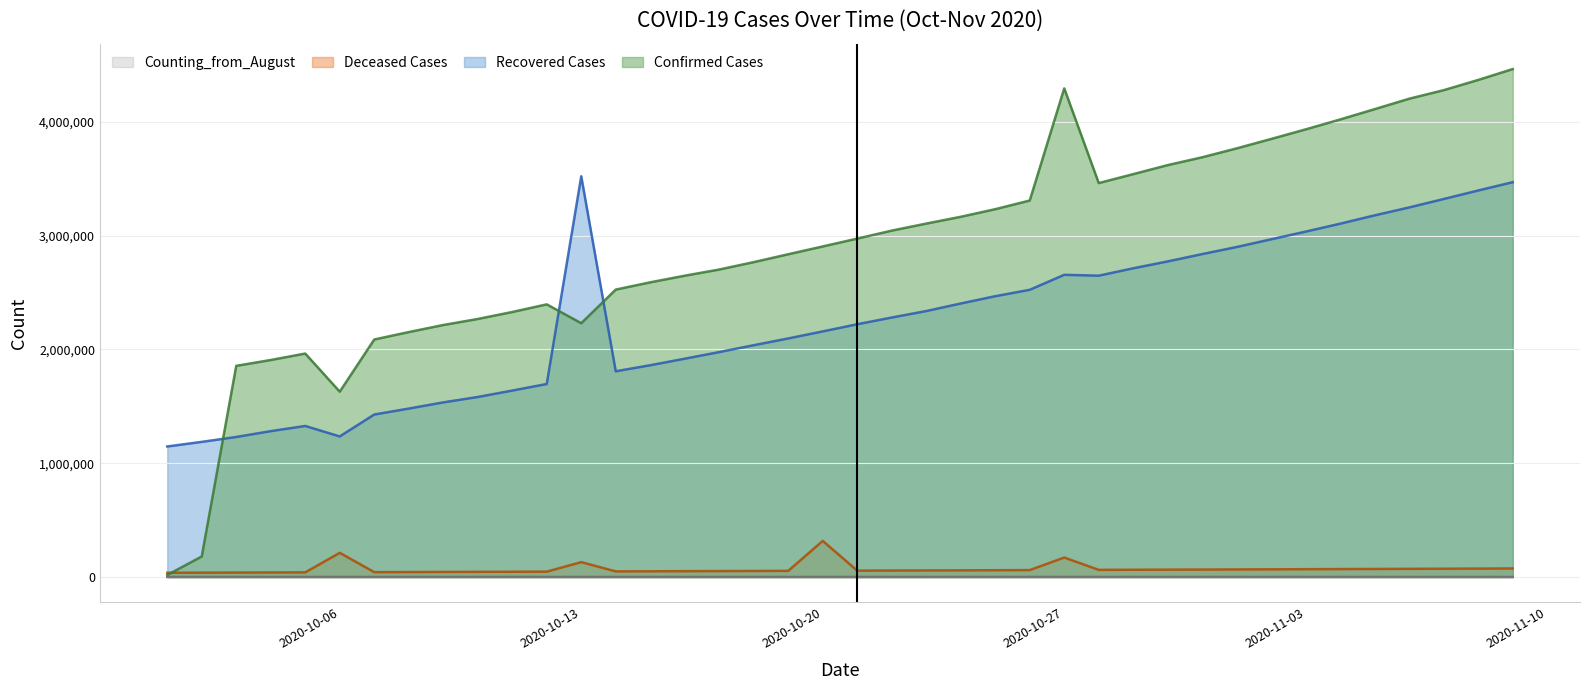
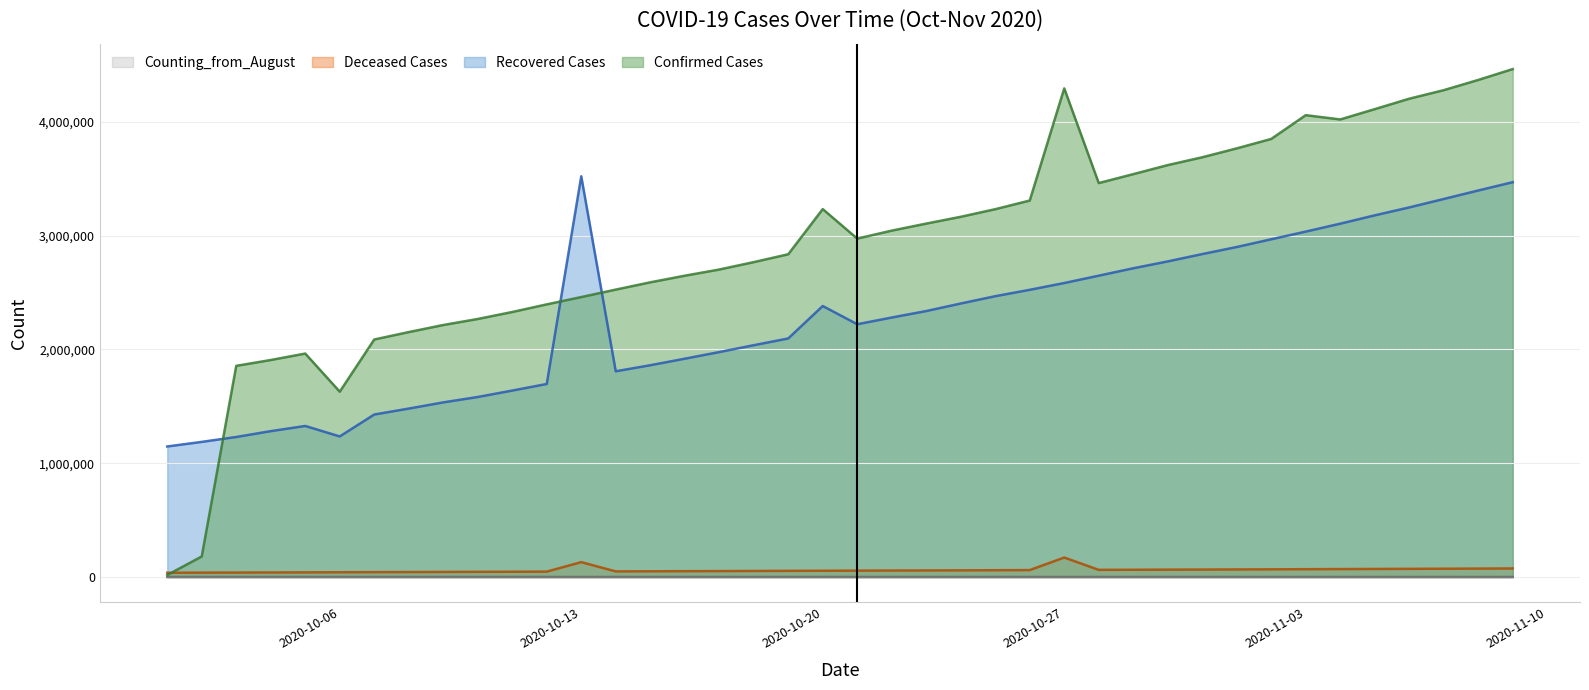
Deceased Cases, 2020-10-06: 210,000 -> 40,000
Confirmed Cases, 2020-10-13: 2,230,000 -> 2,460,000
Deceased Cases, 2020-10-20: 320,000 -> 50,000
Recovered Cases, 2020-10-20: 2,160,000 -> 2,380,000
Confirmed Cases, 2020-10-20: 2,900,000 -> 3,230,000
Recovered Cases, 2020-10-27: 2,660,000 -> 2,580,000
Confirmed Cases, 2020-11-03: 3,930,000 -> 4,060,000
